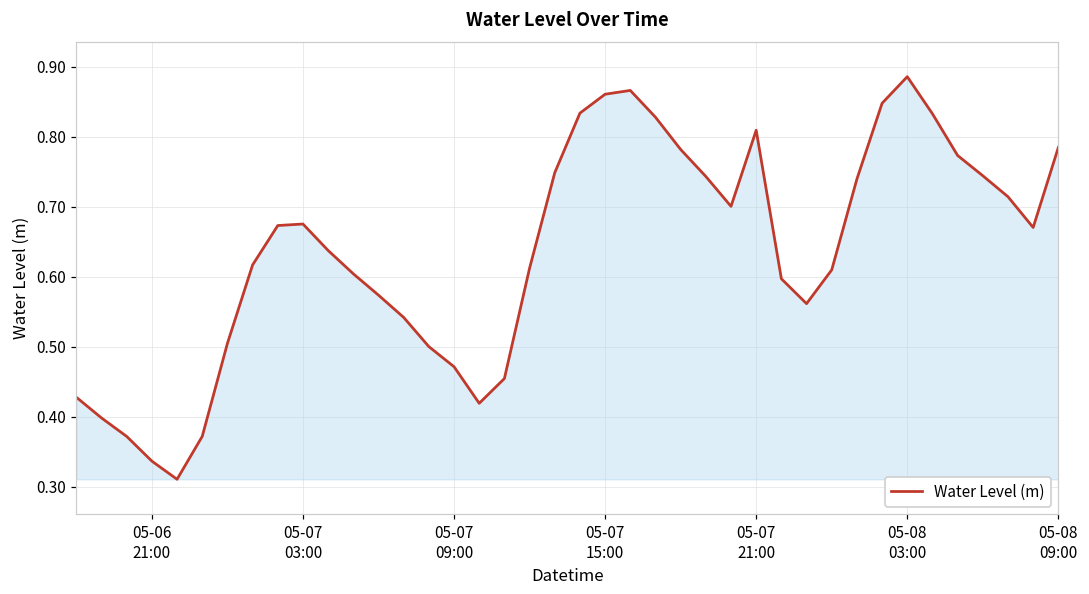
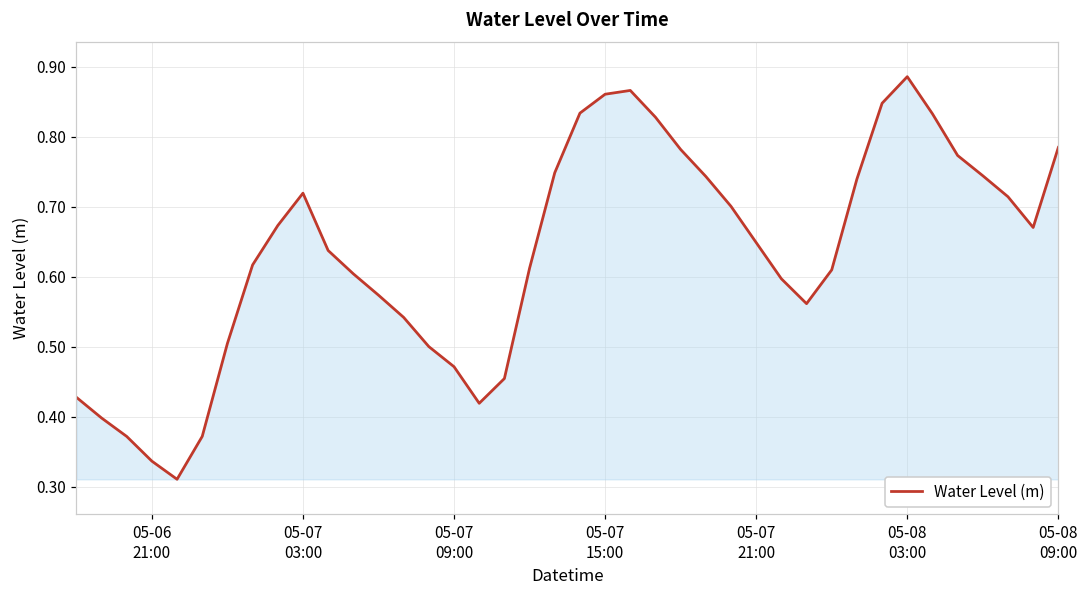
05-07 03:00: 0.68 -> 0.72
05-07 21:00: 0.81 -> 0.65
